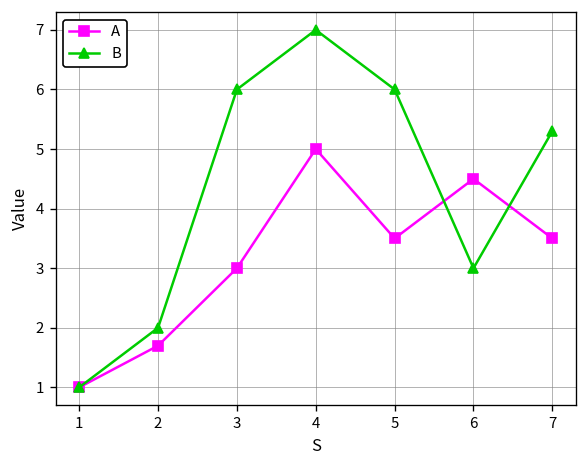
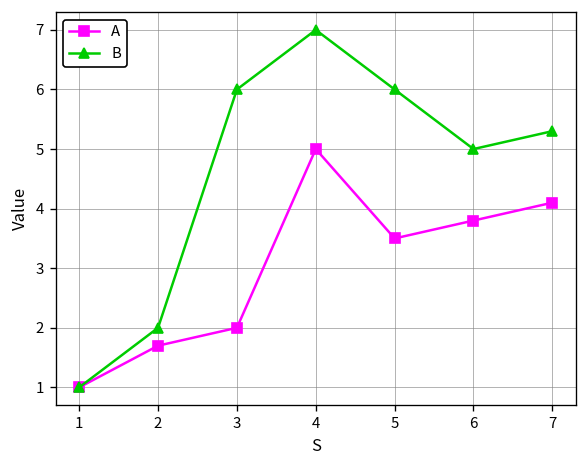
A, 3: 3 -> 2
A, 6: 4.5 -> 3.8
B, 6: 3 -> 5
A, 7: 3.5 -> 4.1
